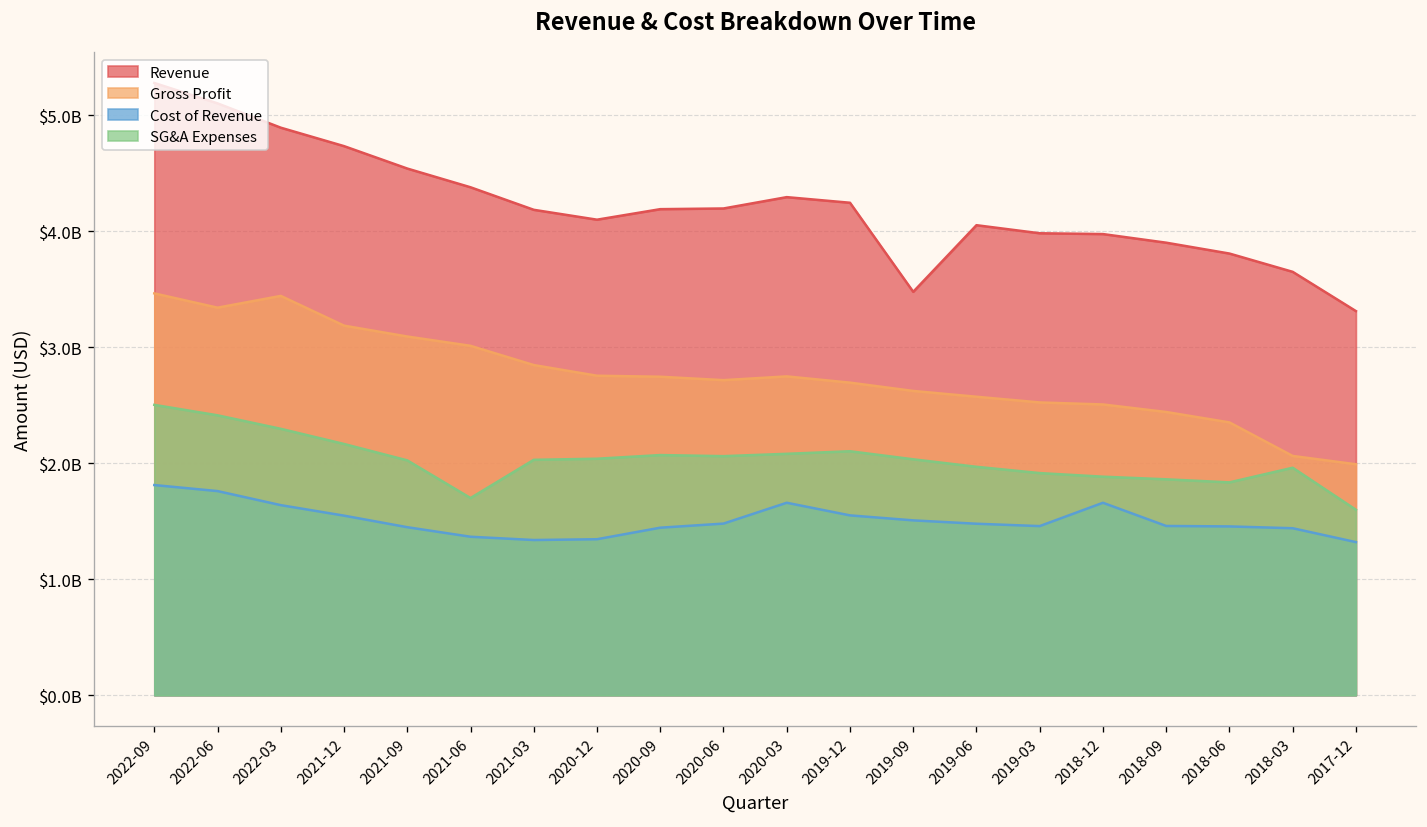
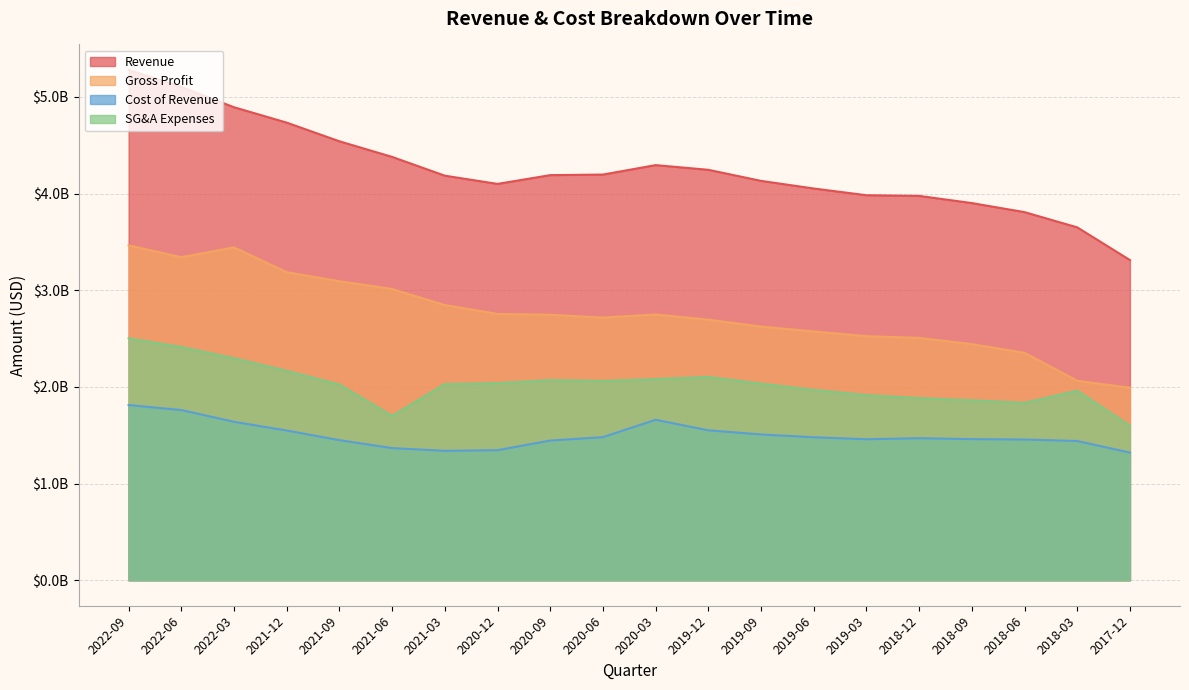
Revenue, 2019-09: $3500000000 -> $4100000000
Cost of Revenue, 2018-12: $1700000000 -> $1500000000
